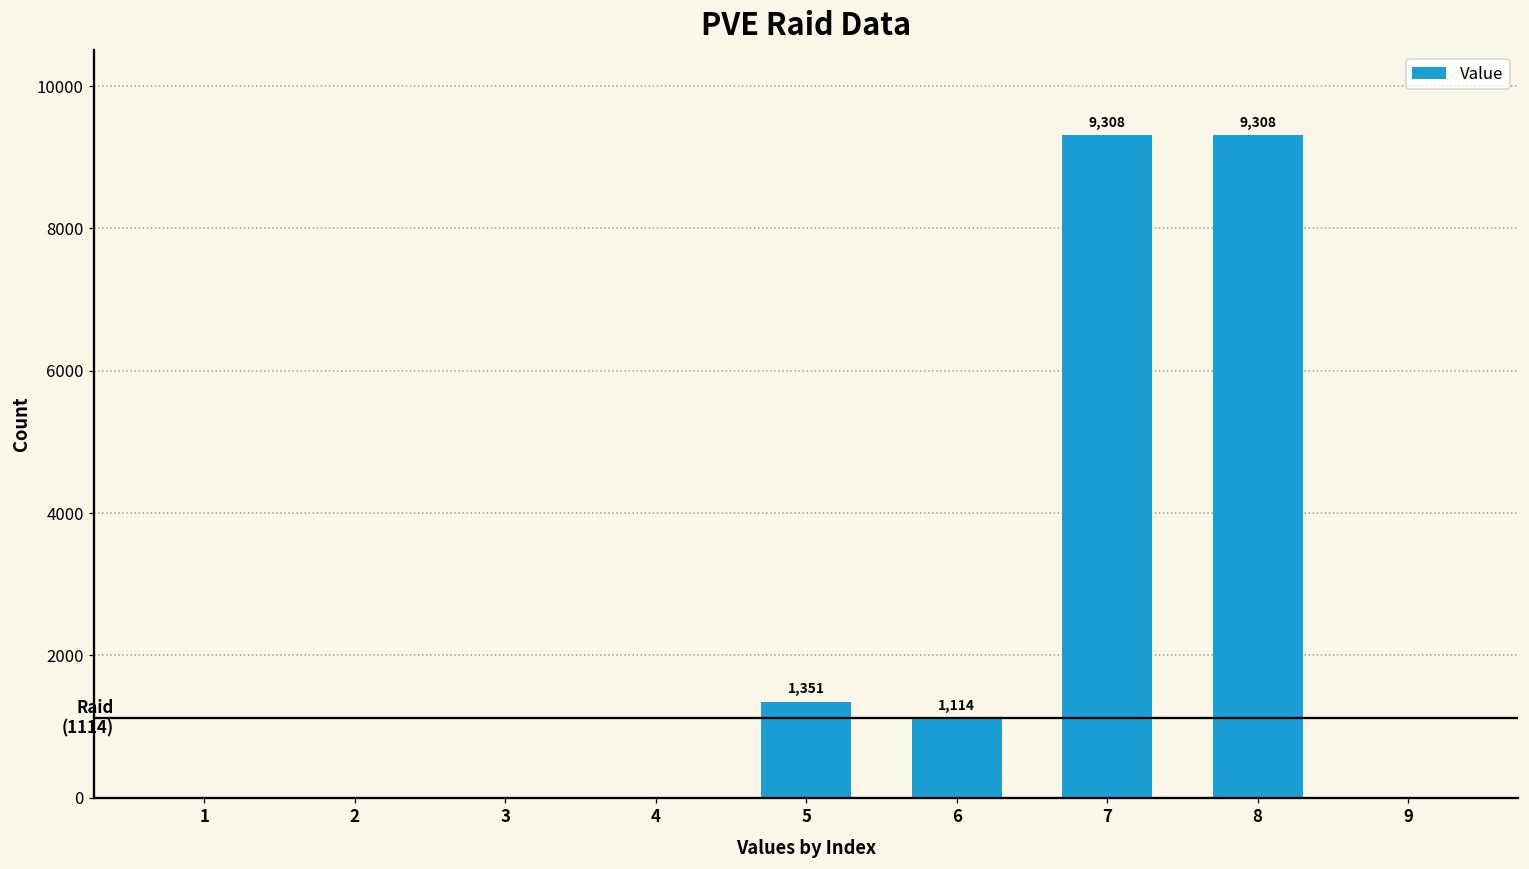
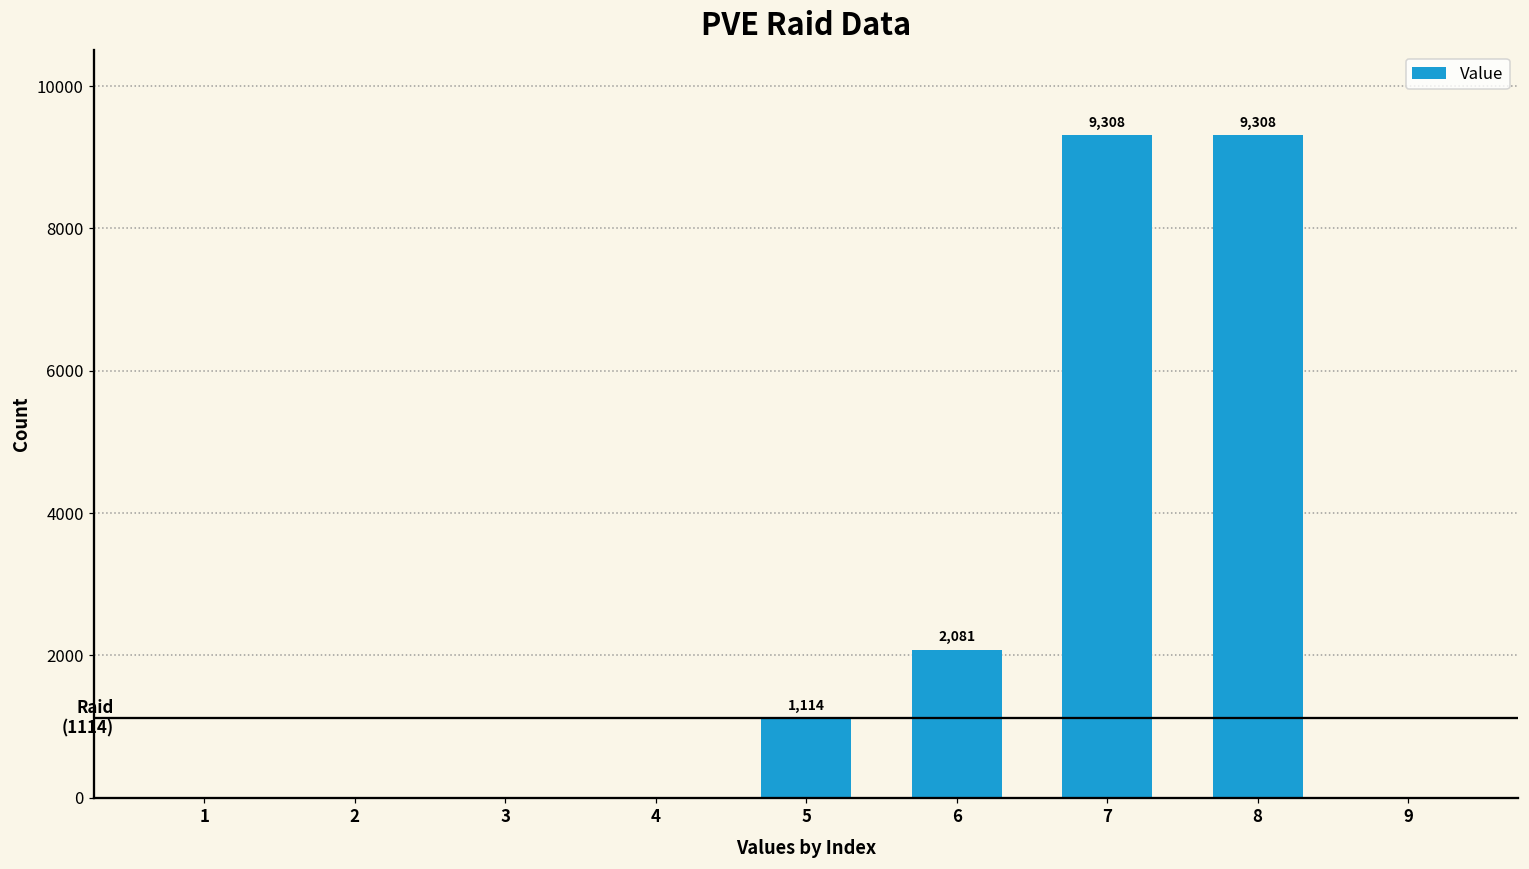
5: 1,351 -> 1,114
6: 1,114 -> 2,081
